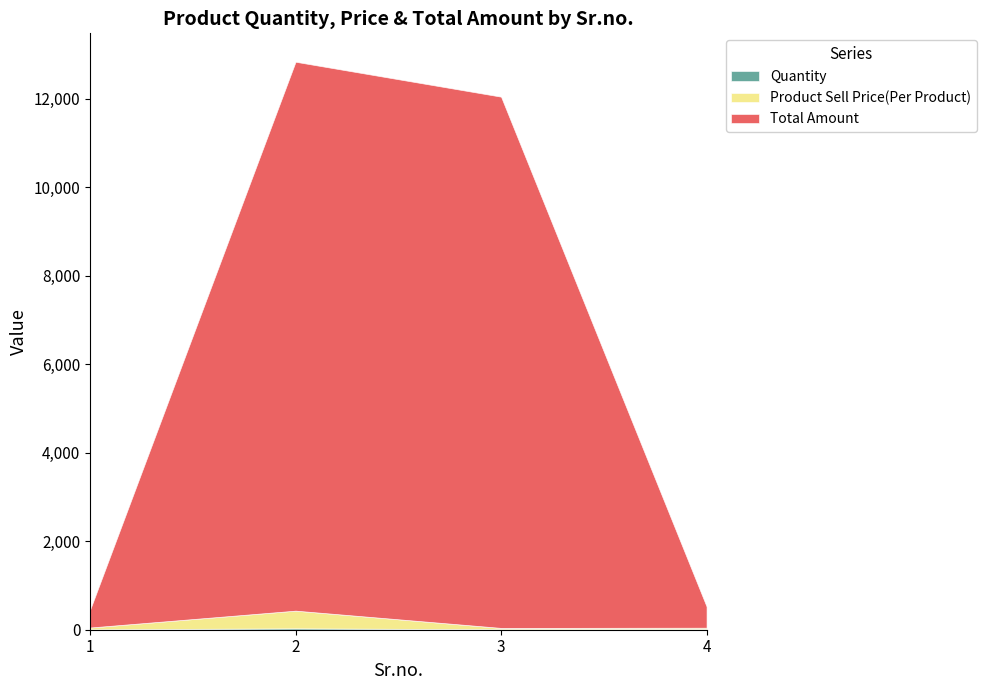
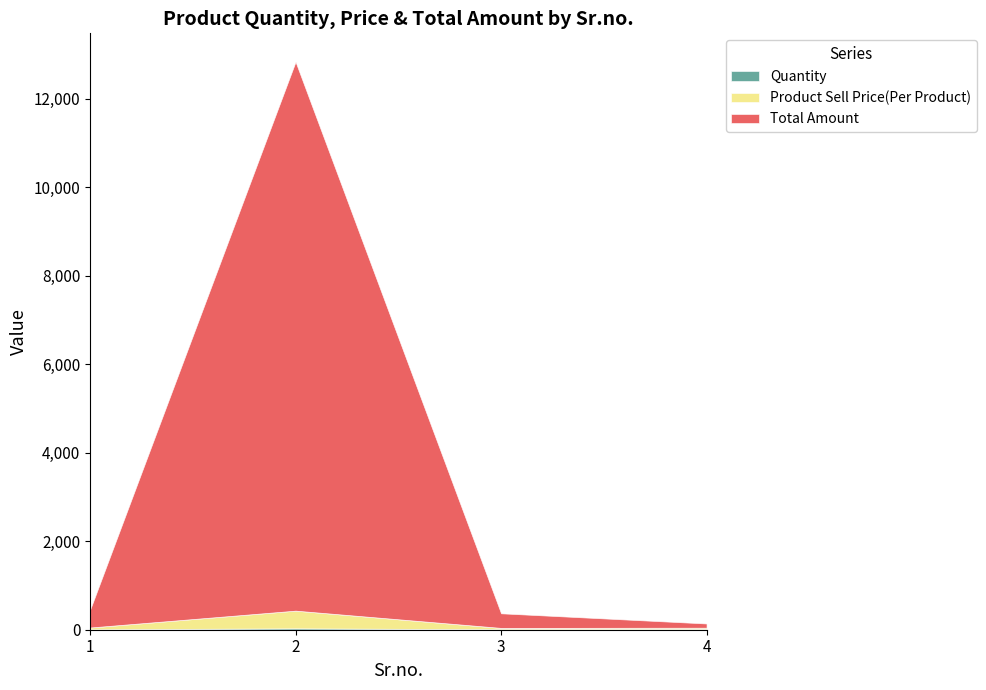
Total Amount, 3: 12,000 -> 300
Total Amount, 4: 500 -> 100
